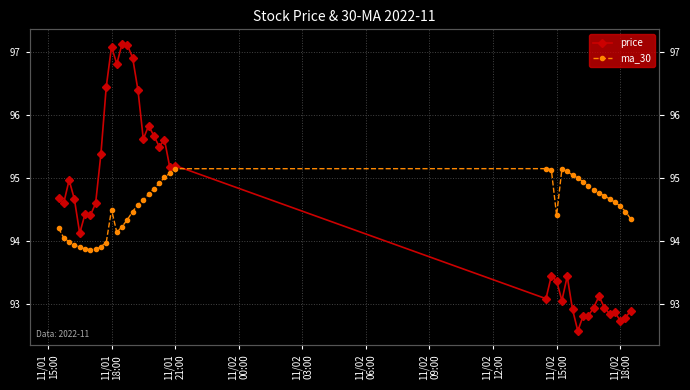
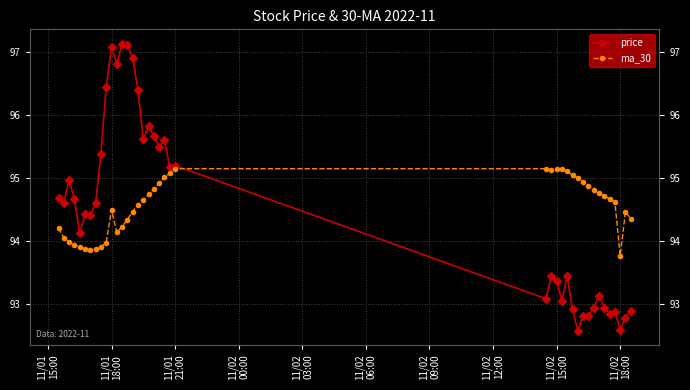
ma_30, 11/02 15:00: 94.4 -> 95.1
price, 11/02 18:00: 92.7 -> 92.6
ma_30, 11/02 18:00: 94.6 -> 93.8
